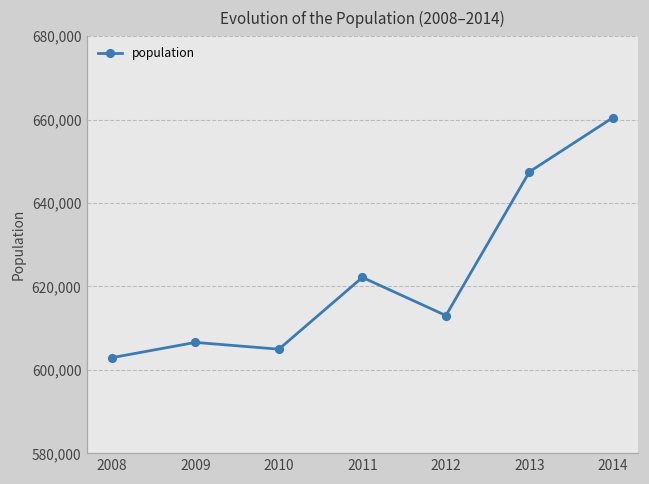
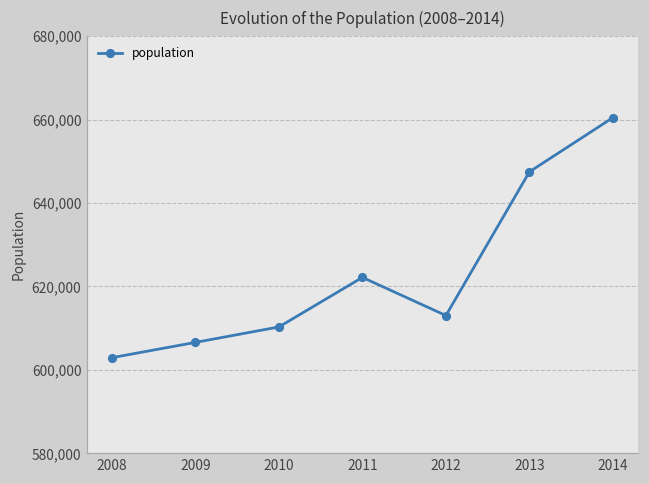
2010: 605,000 -> 610,000
